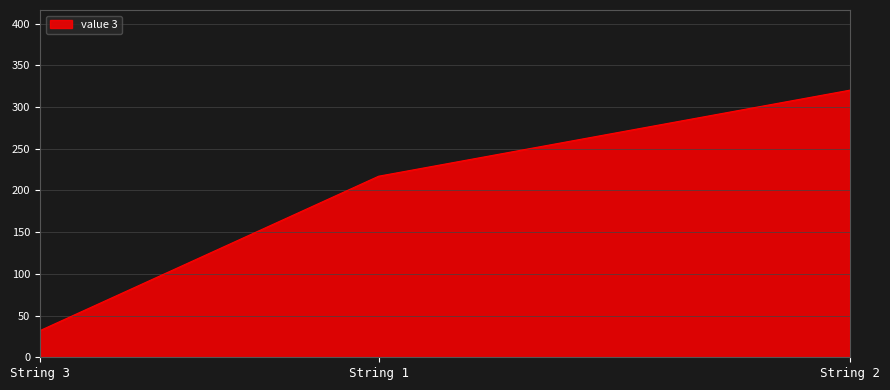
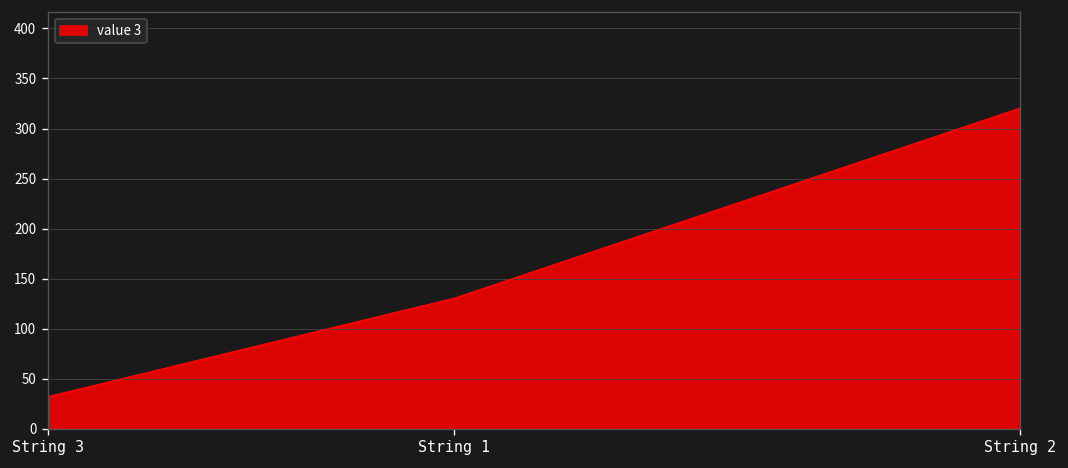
String 1: 220 -> 130
